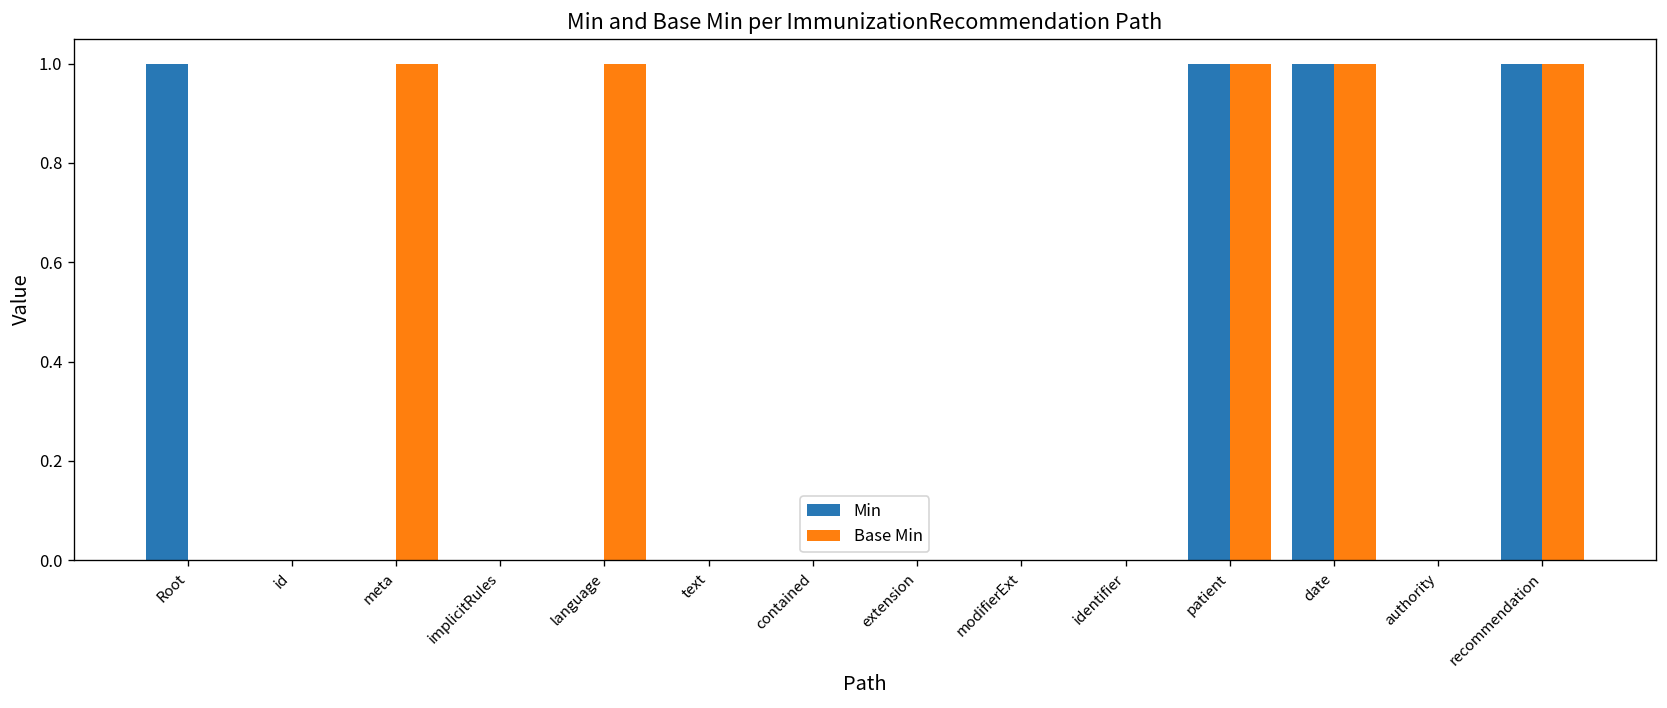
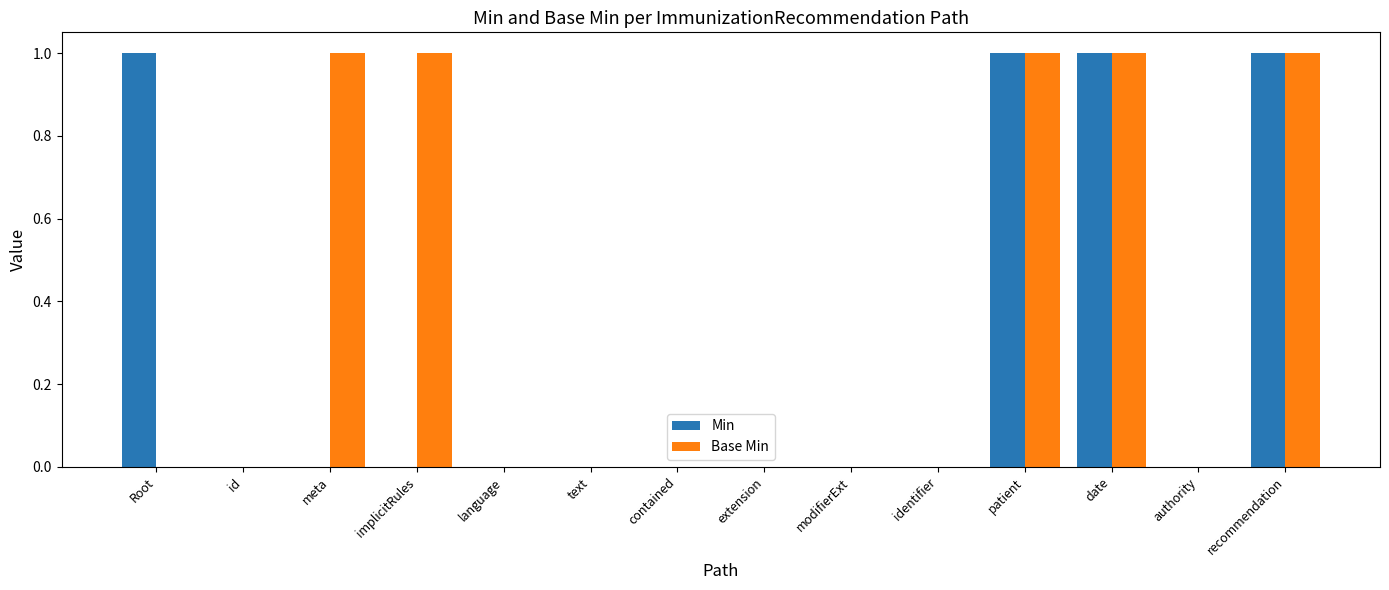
Base Min, implicitRules: 0 -> 1
Base Min, language: 1 -> 0
